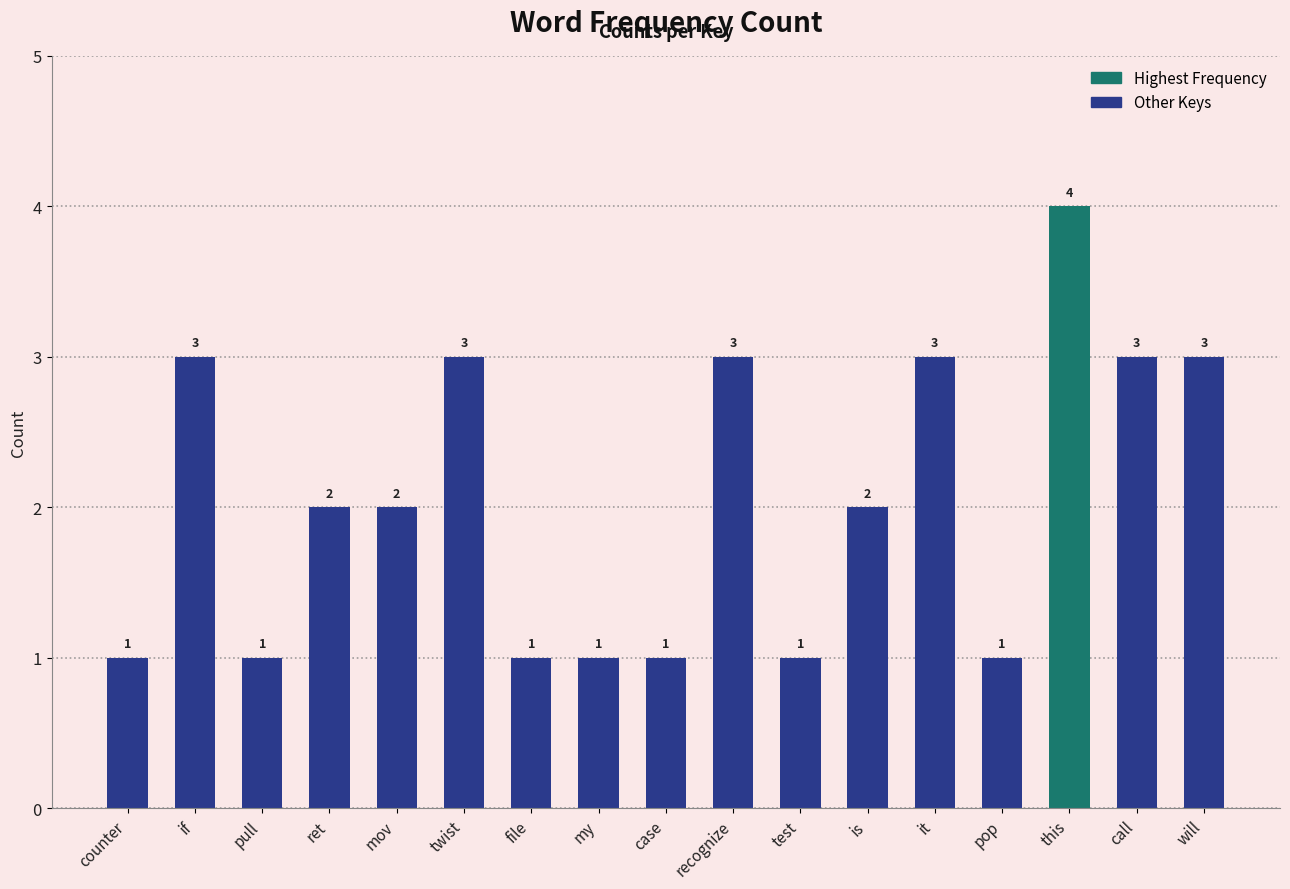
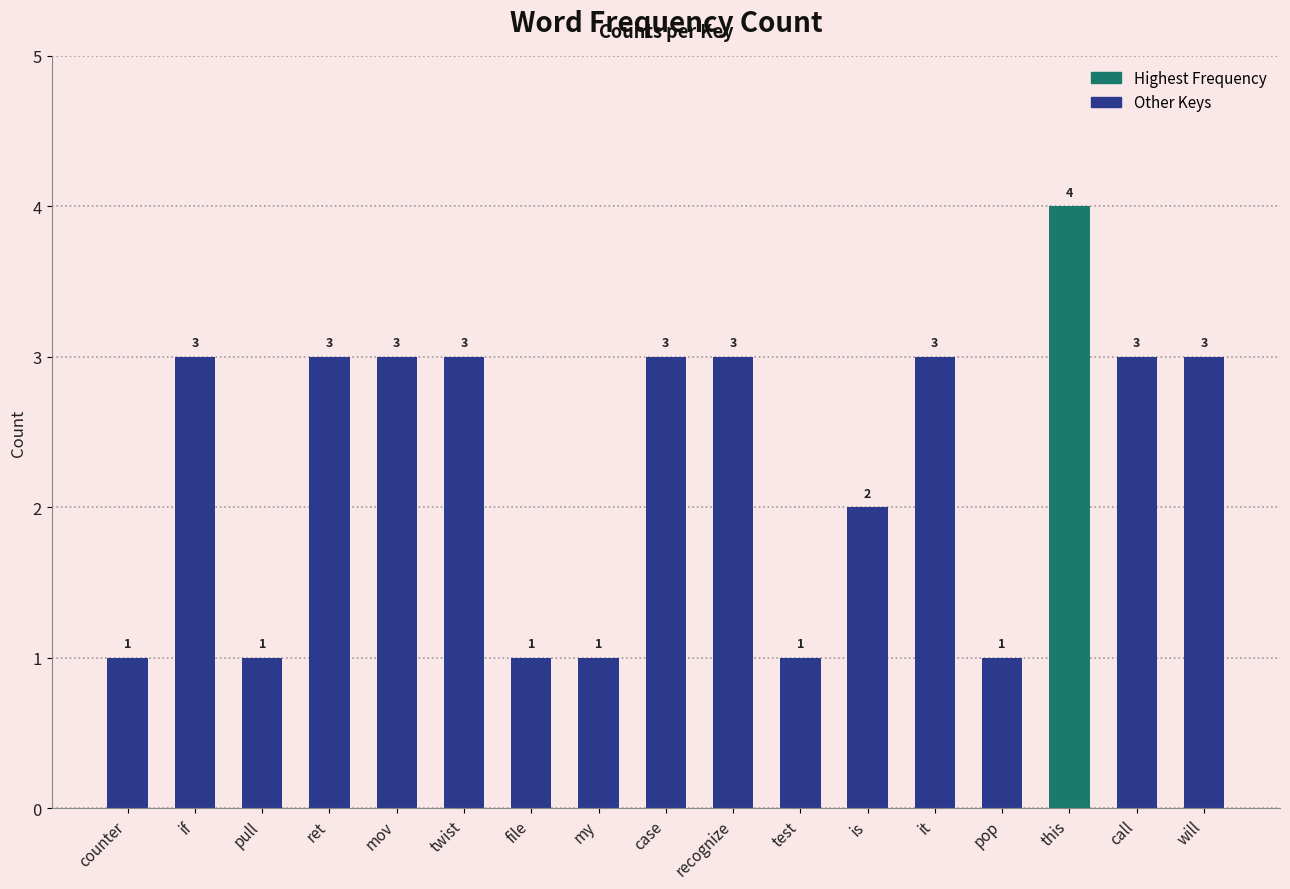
ret: 2 -> 3
mov: 2 -> 3
case: 1 -> 3
